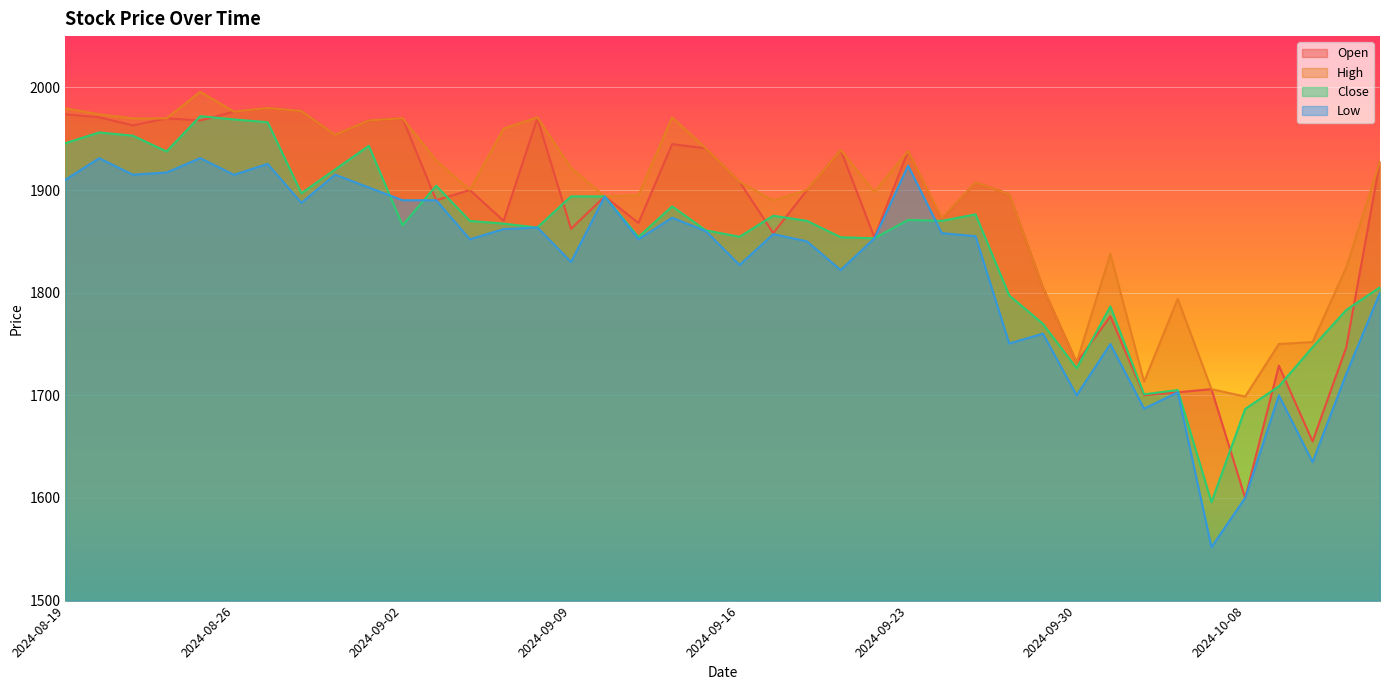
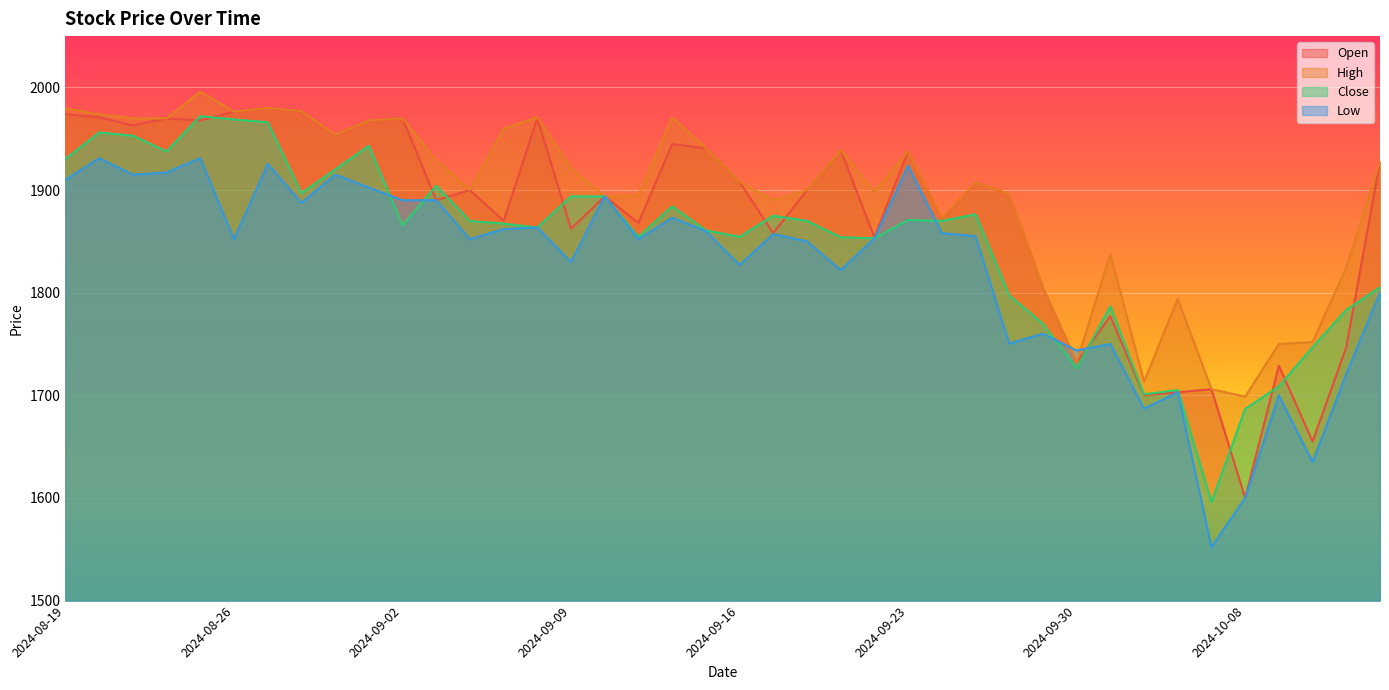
Close, 2024-08-19: 1946 -> 1930
Low, 2024-08-26: 1915 -> 1852
Low, 2024-09-30: 1700 -> 1744
